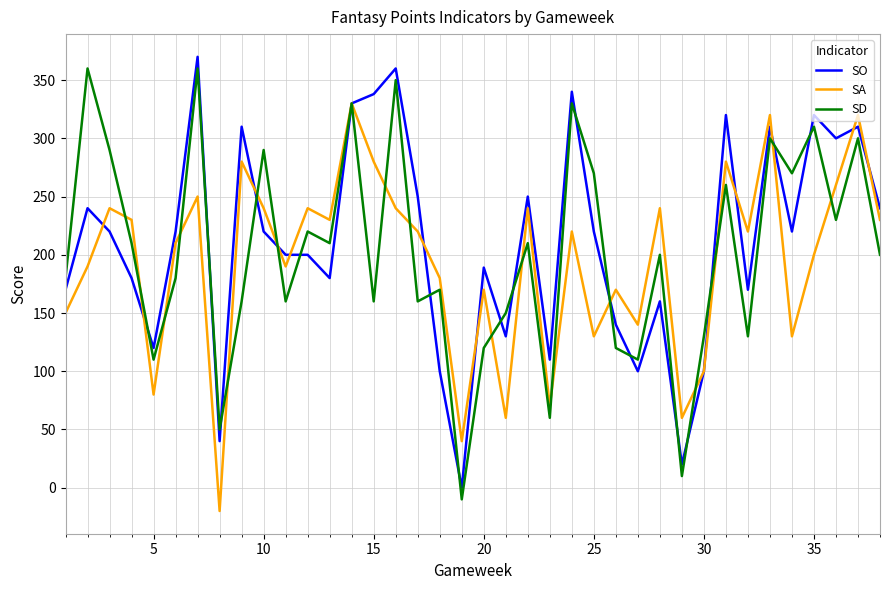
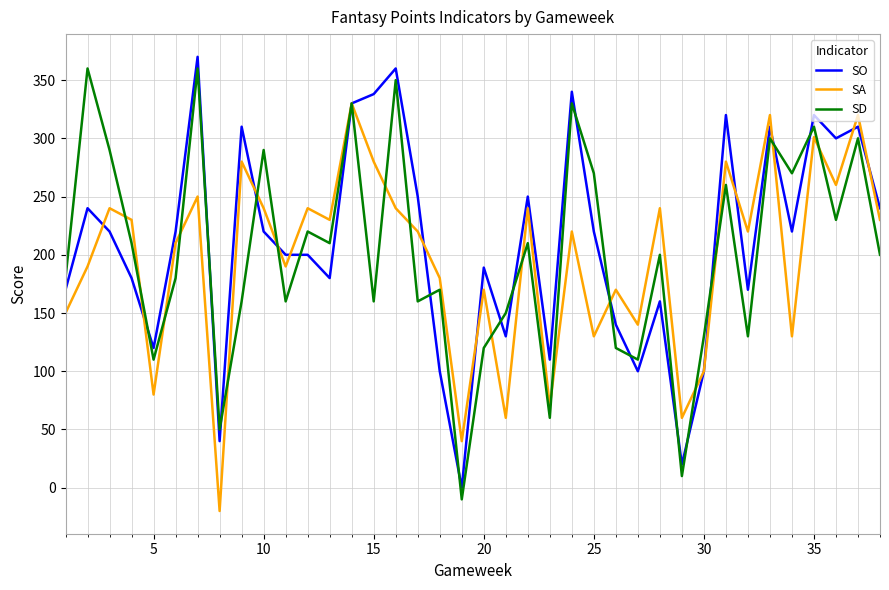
SA, 35: 200 -> 301
